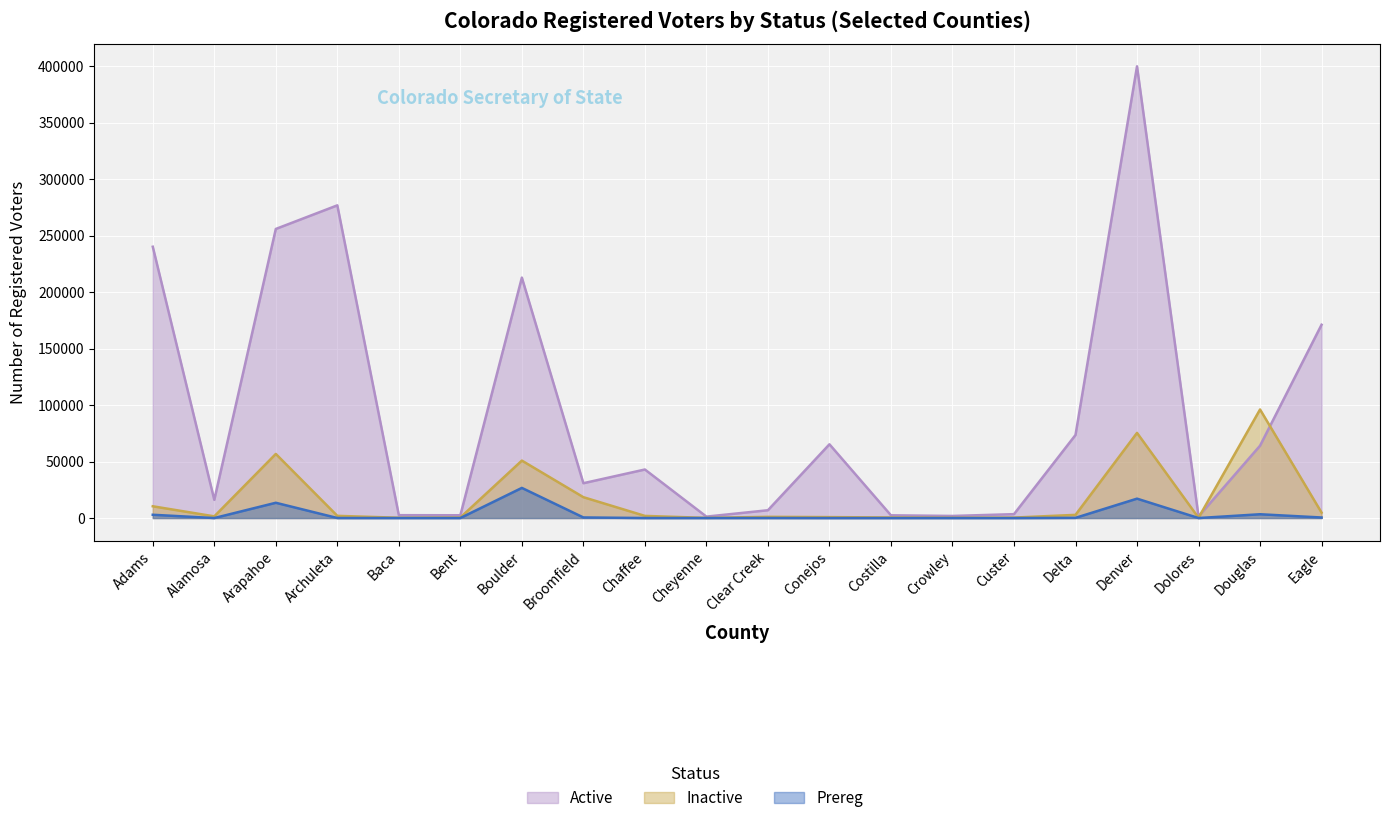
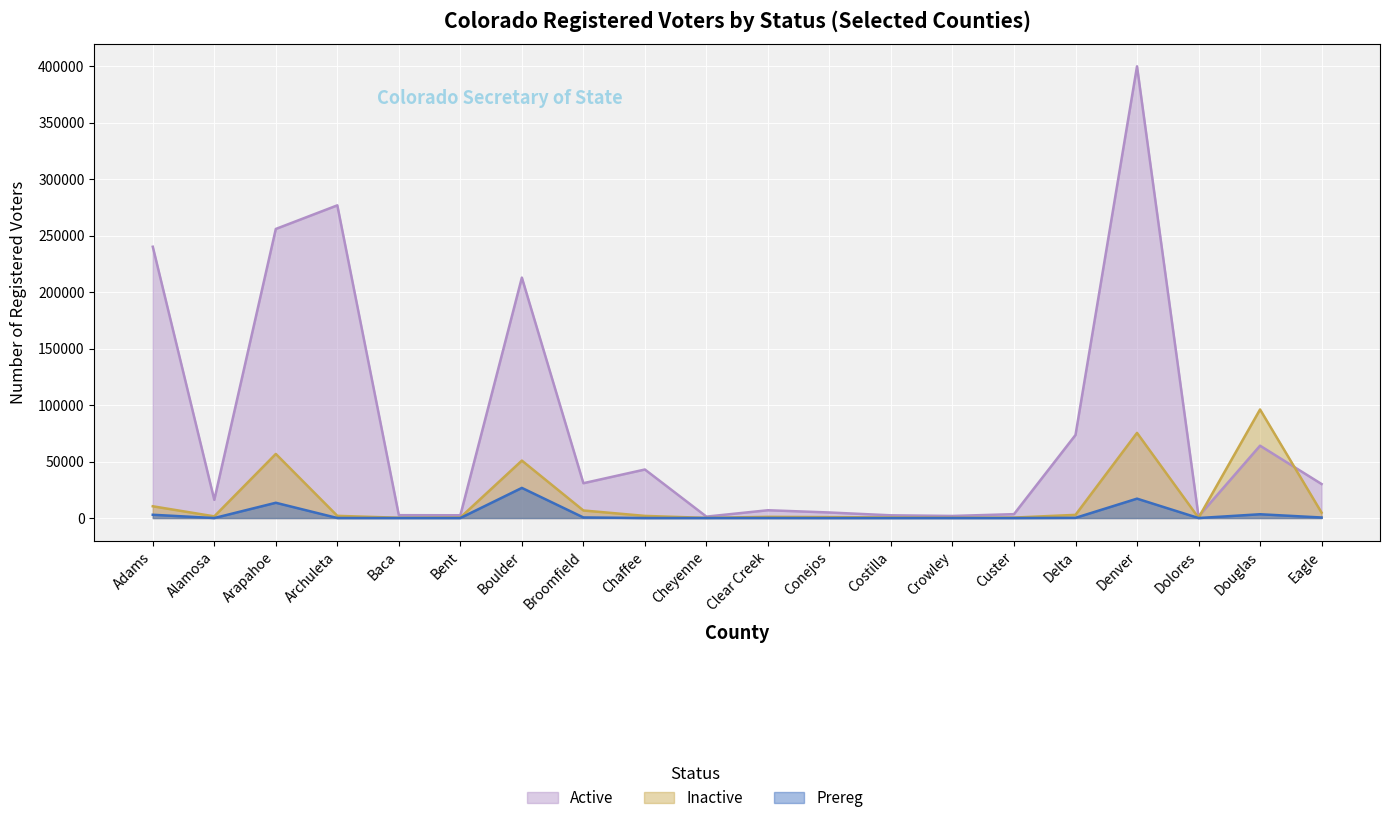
Inactive, Broomfield: 18000 -> 7000
Active, Conejos: 65000 -> 5000
Active, Eagle: 171000 -> 30000
